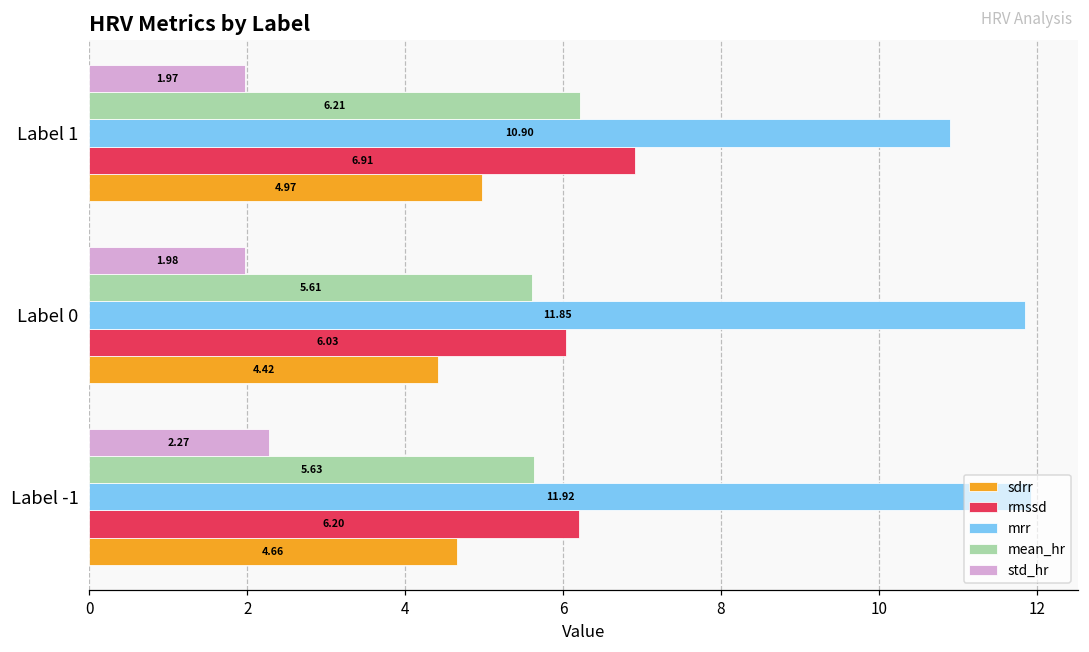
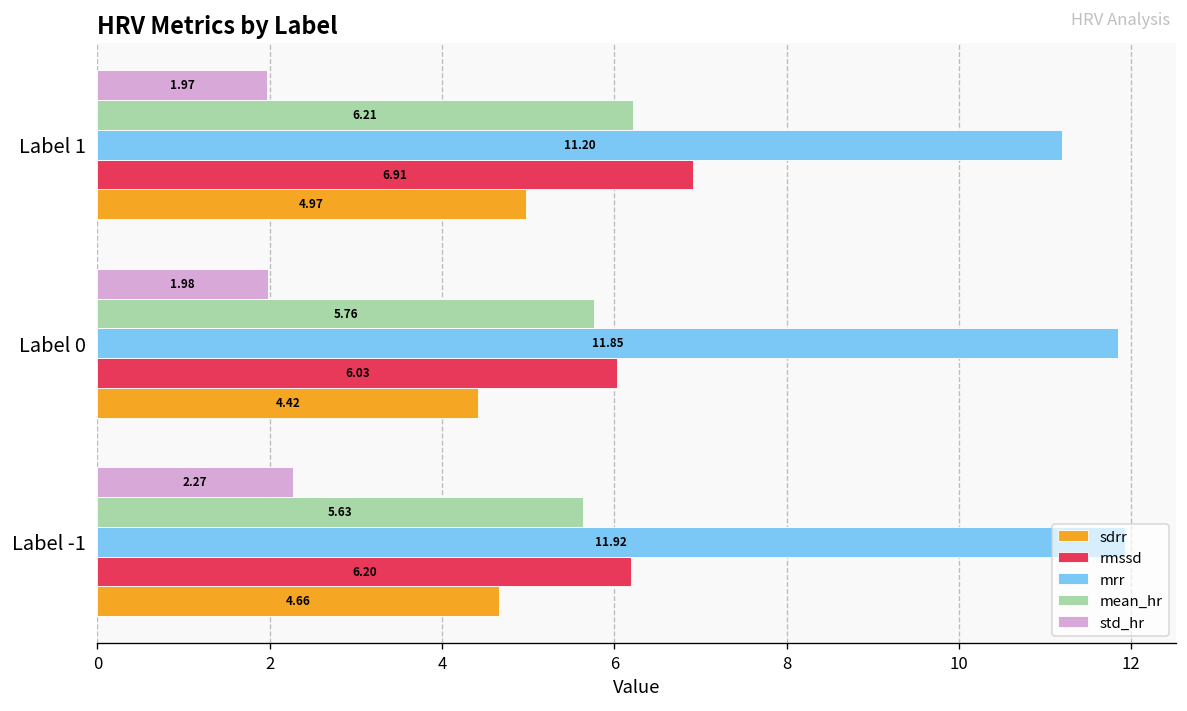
mrr, Label 1: 10.90 -> 11.20
mean_hr, Label 0: 5.61 -> 5.76
